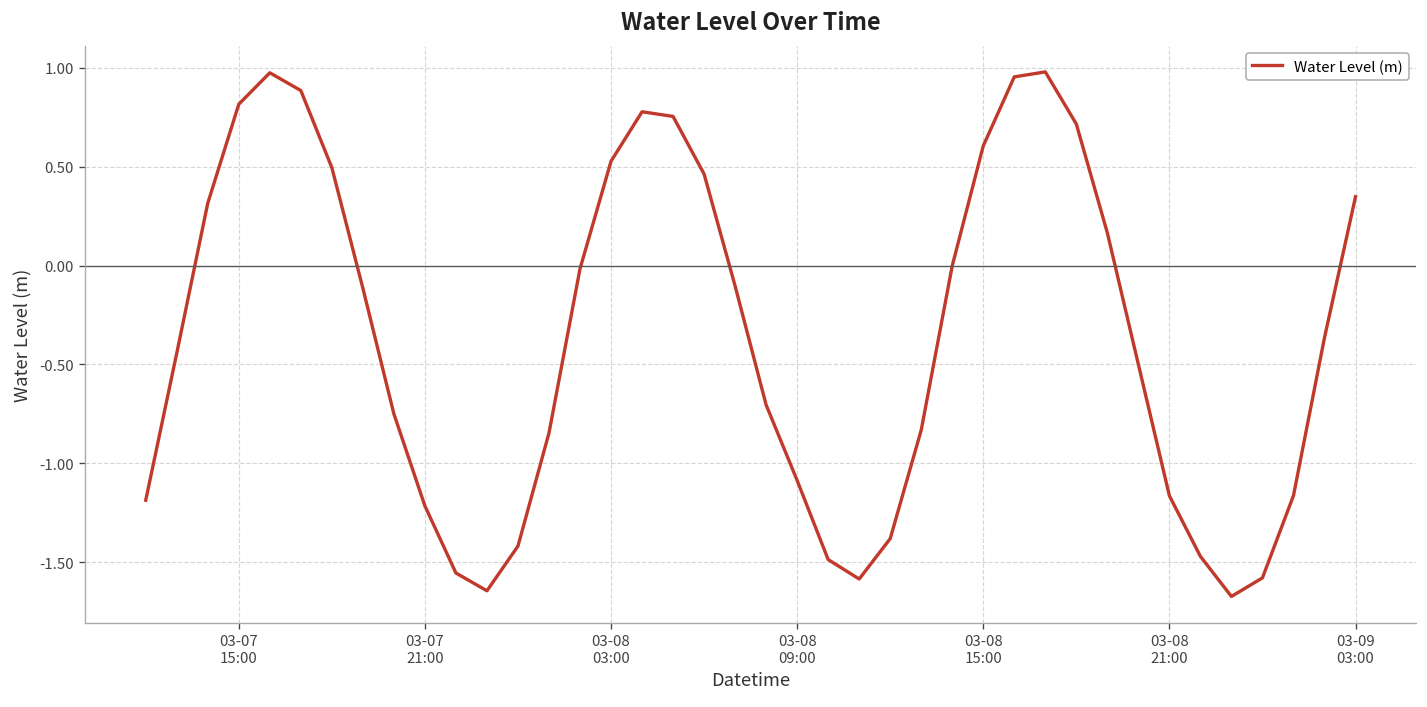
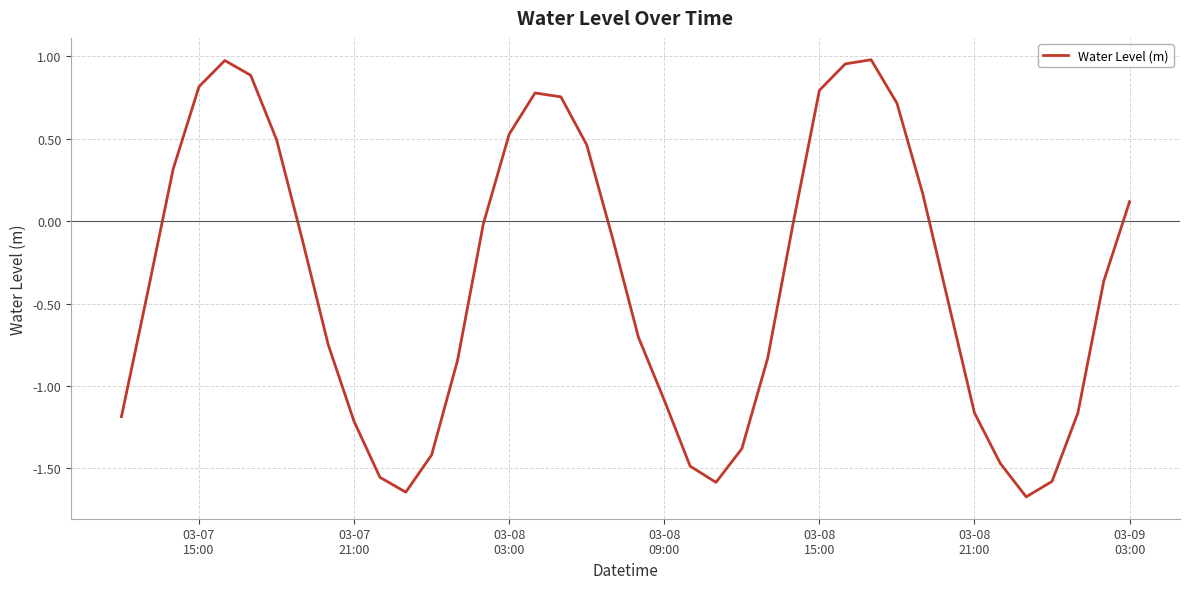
03-08 15:00: 0.61 -> 0.79
03-09 03:00: 0.35 -> 0.12
